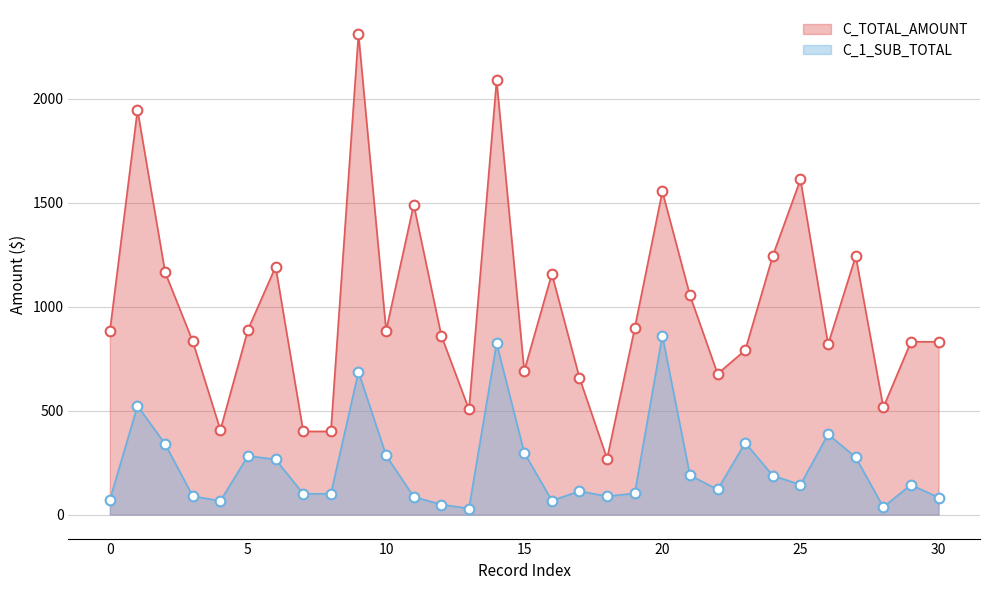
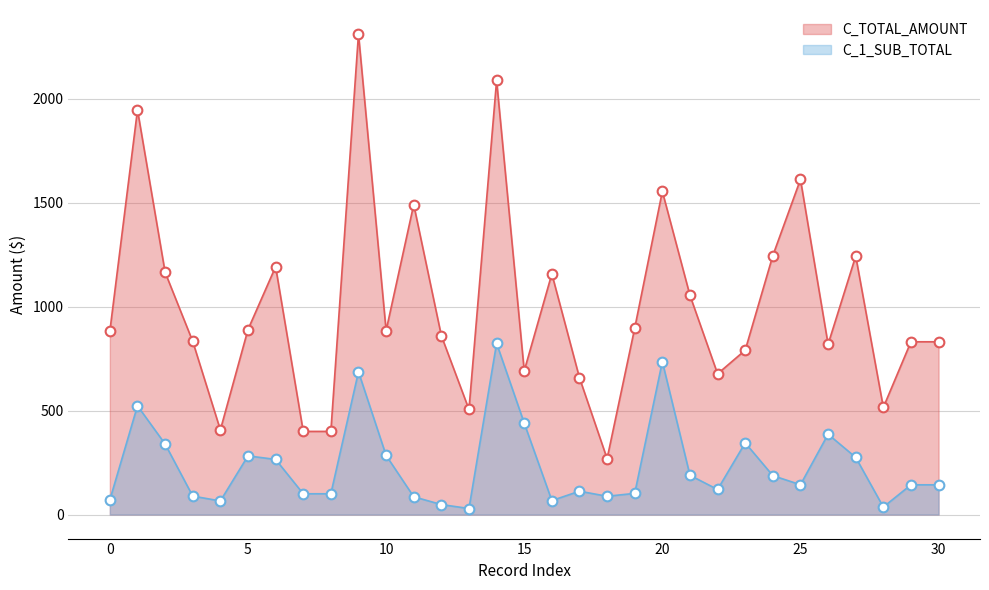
C_1_SUB_TOTAL, 15: 300 -> 440
C_1_SUB_TOTAL, 20: 860 -> 740
C_1_SUB_TOTAL, 30: 80 -> 140
